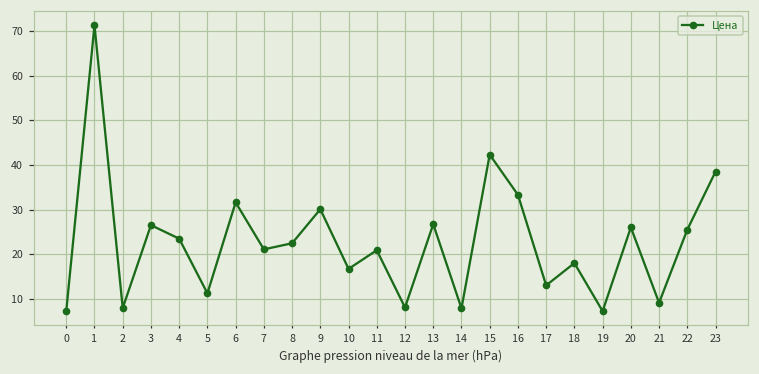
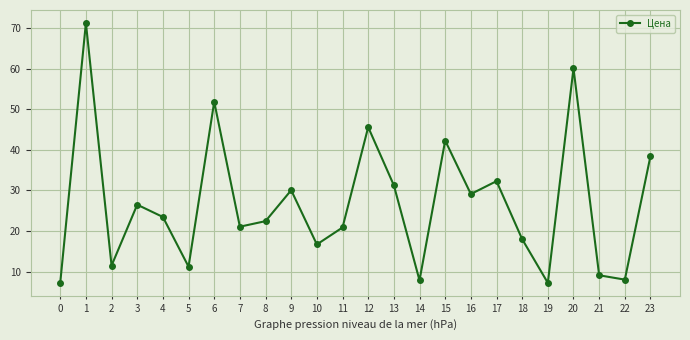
2: 8 -> 11
6: 32 -> 52
12: 8 -> 46
13: 27 -> 31
16: 33 -> 29
17: 13 -> 32
20: 26 -> 60
22: 25 -> 8
